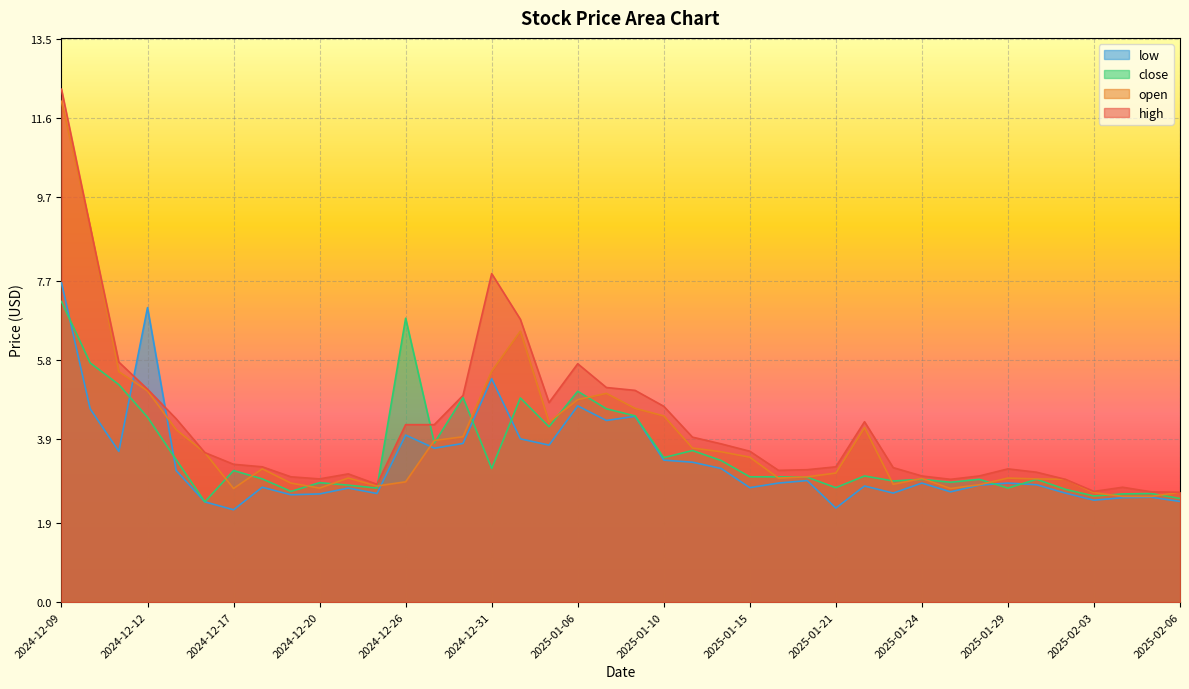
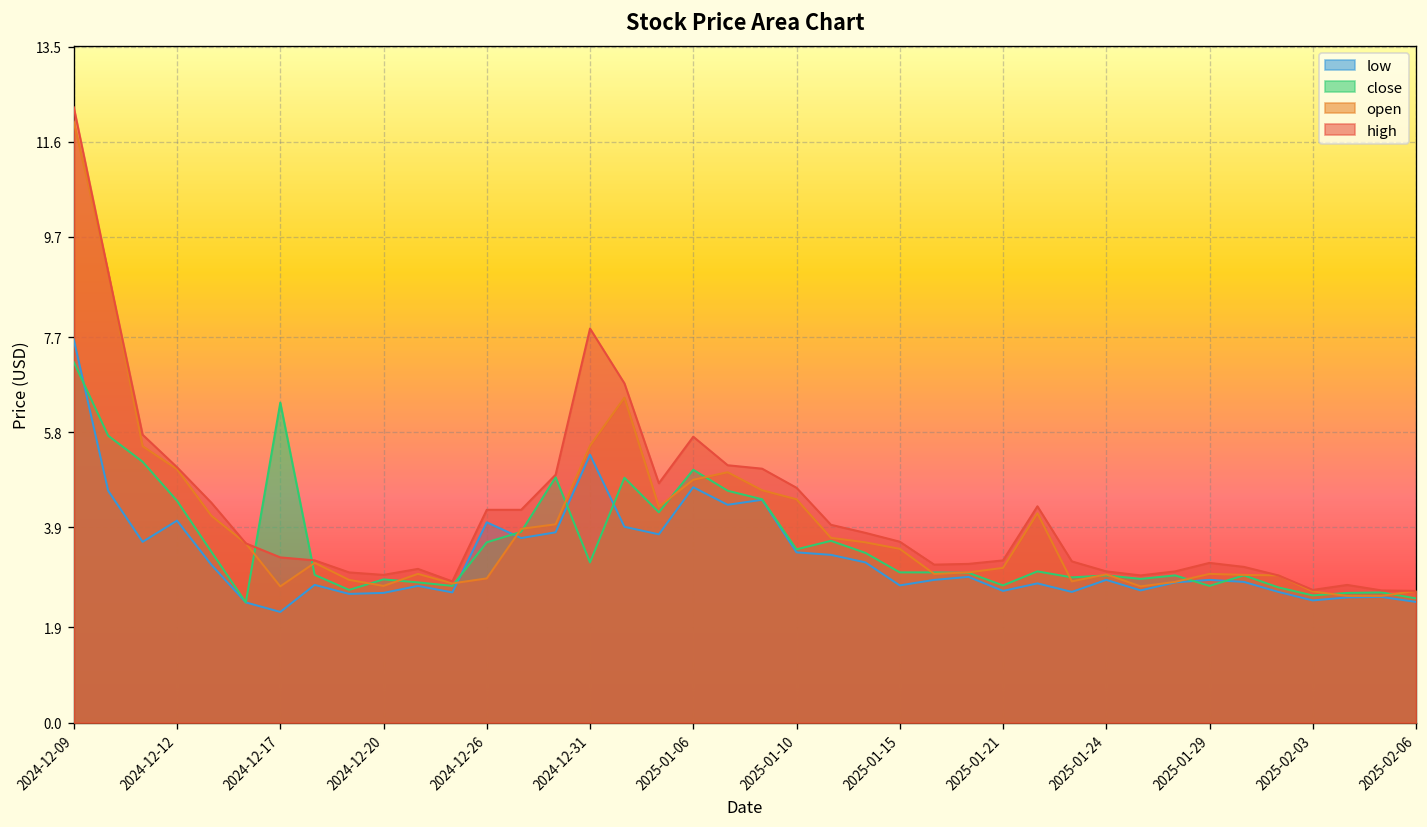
low, 2024-12-12: 7.1 -> 4.0
close, 2024-12-17: 3.2 -> 6.4
close, 2024-12-26: 6.8 -> 3.6
low, 2025-01-21: 2.3 -> 2.6
